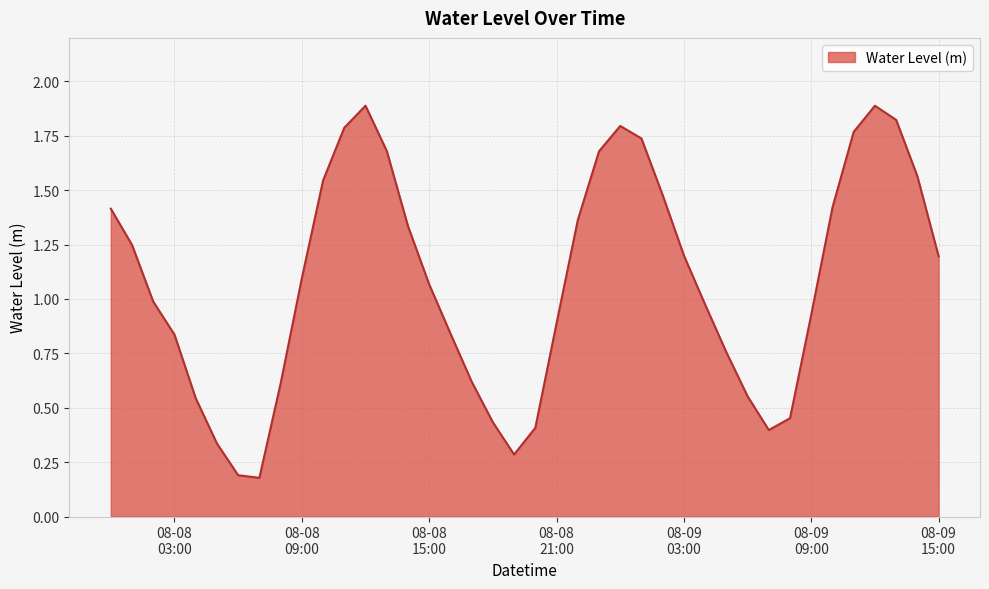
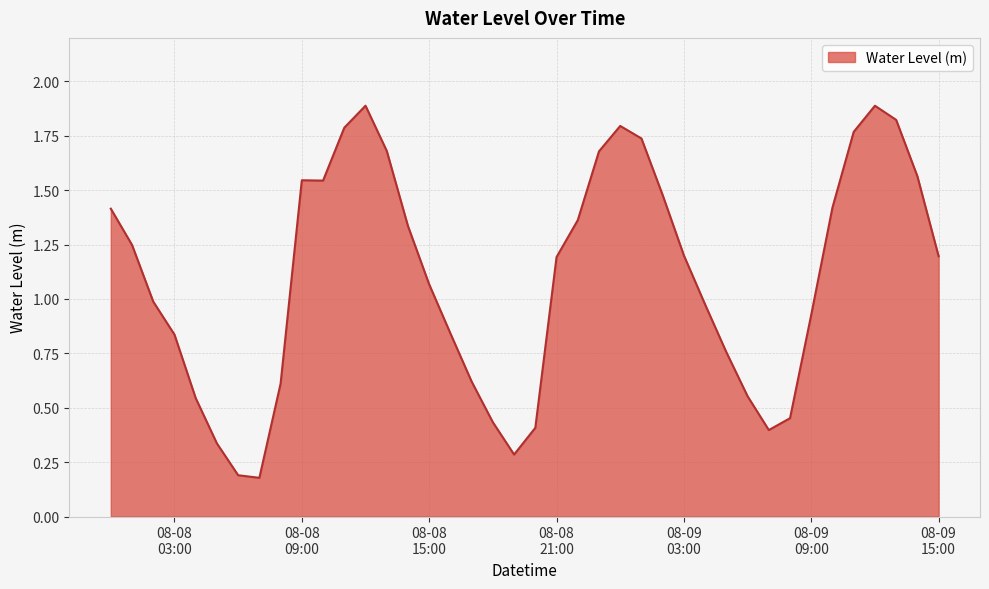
08-08 09:00: 1.09 -> 1.55
08-08 21:00: 0.89 -> 1.19
